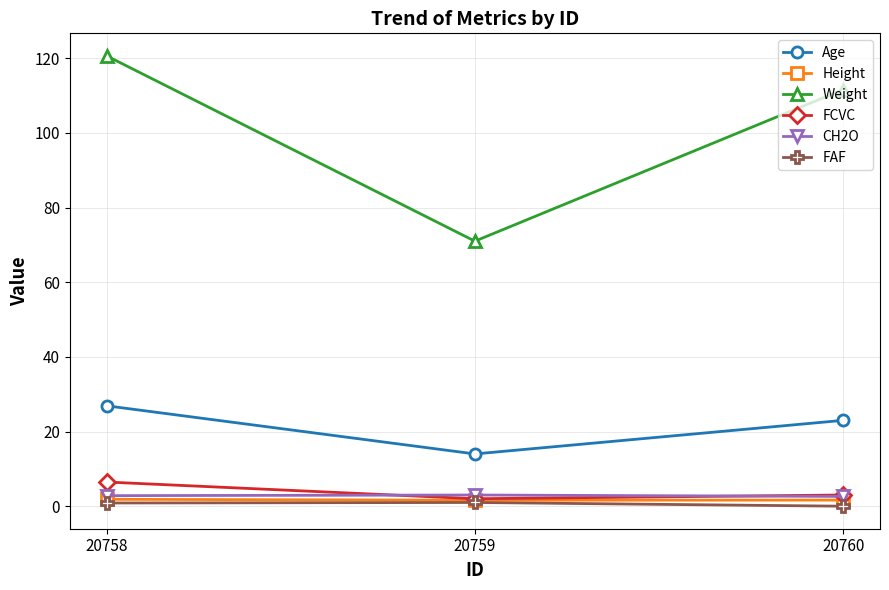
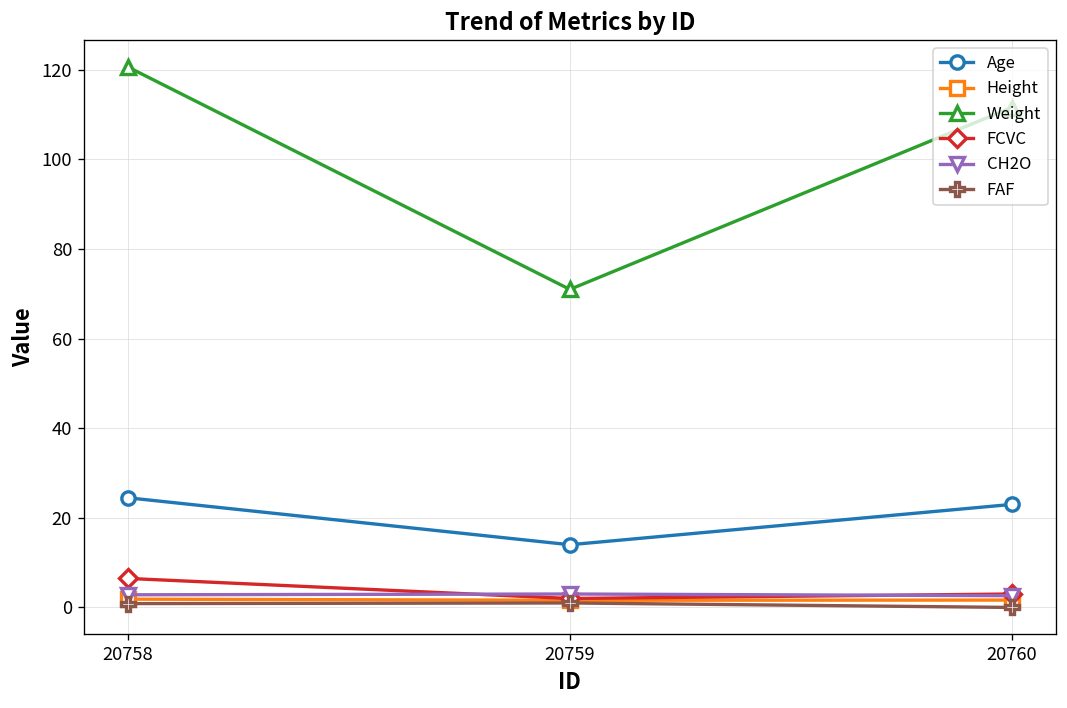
Age, 20758: 27 -> 24
